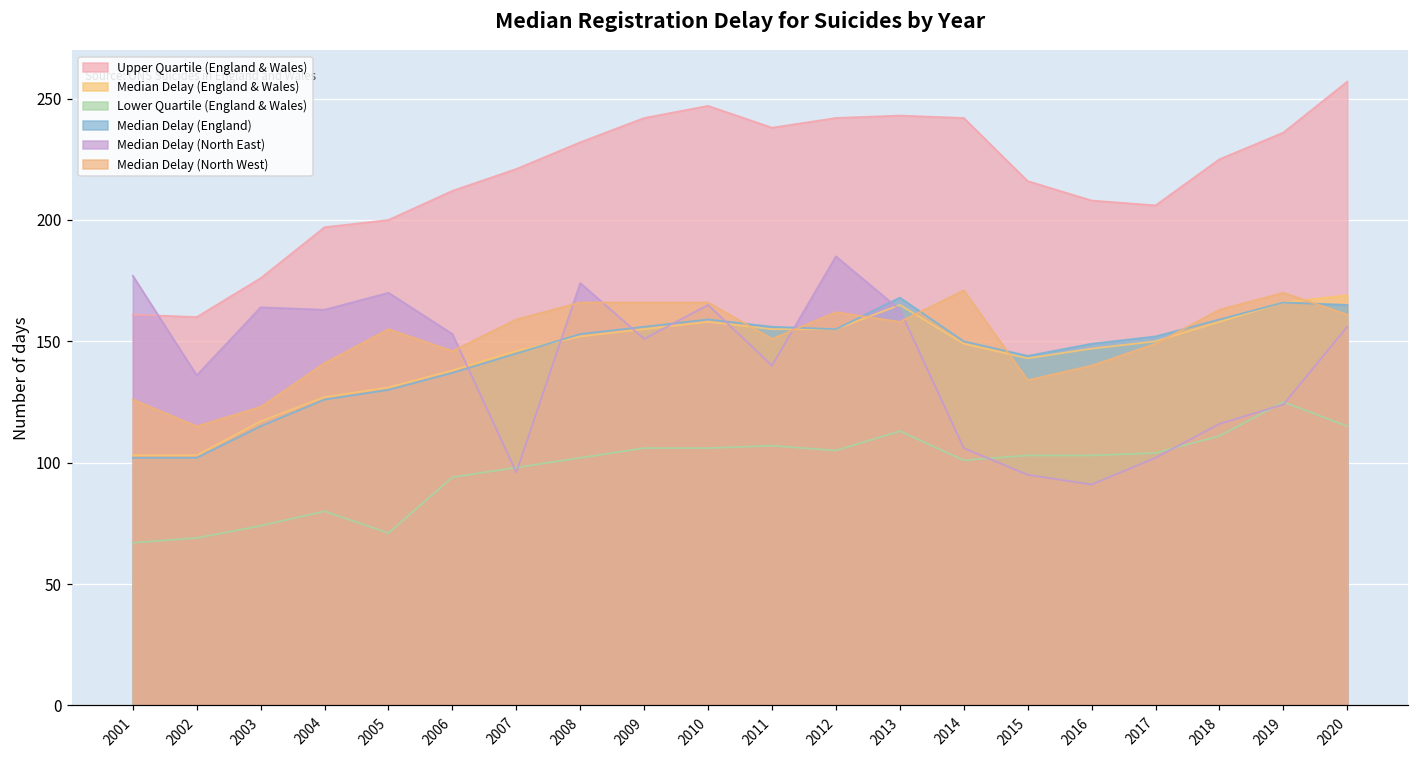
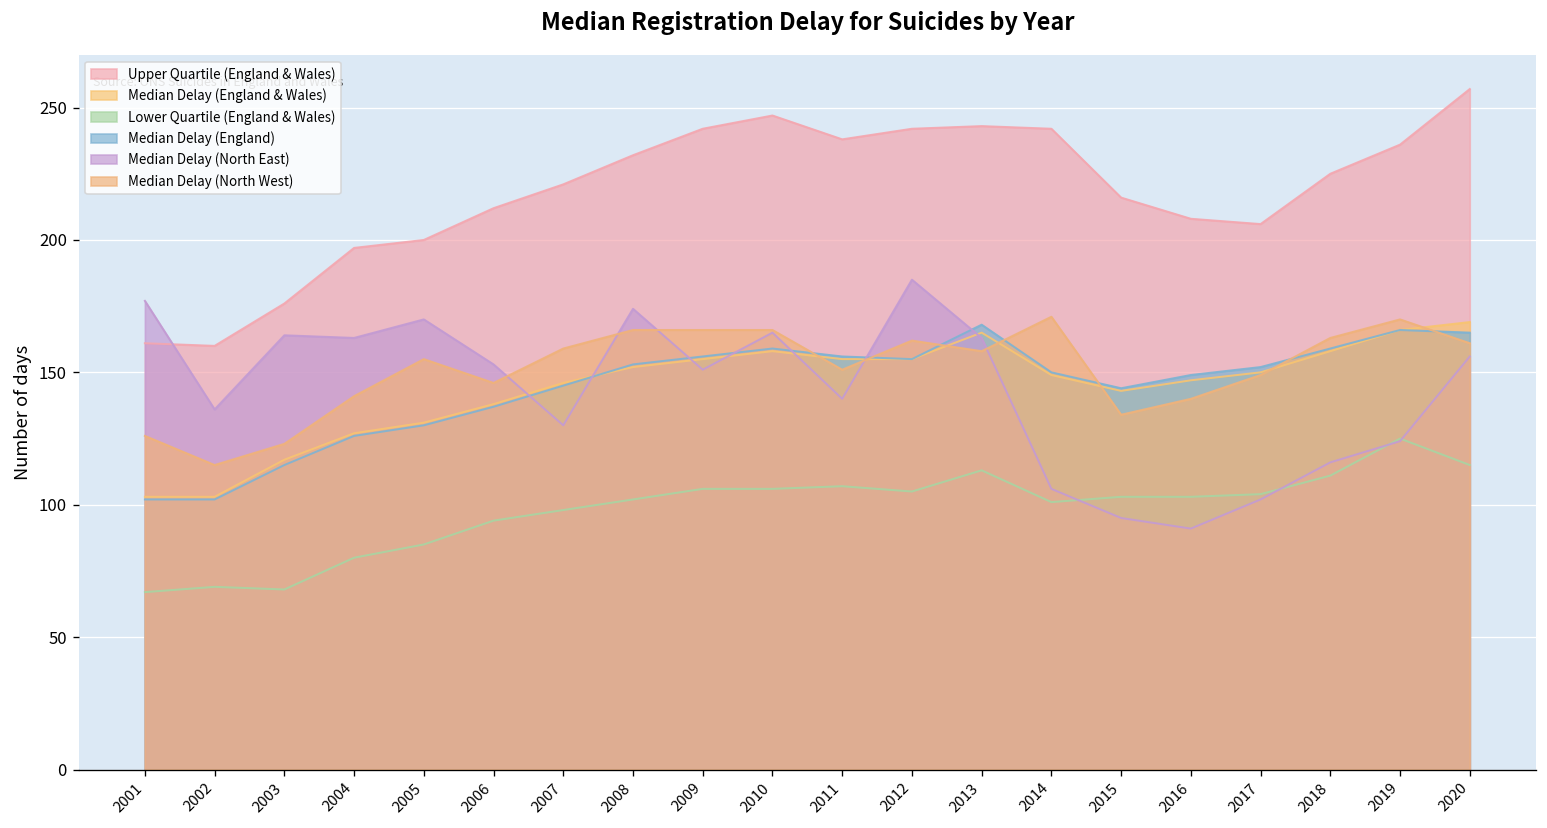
Lower Quartile (England & Wales), 2003: 74 -> 68
Lower Quartile (England & Wales), 2005: 71 -> 85
Median Delay (North East), 2007: 96 -> 130
